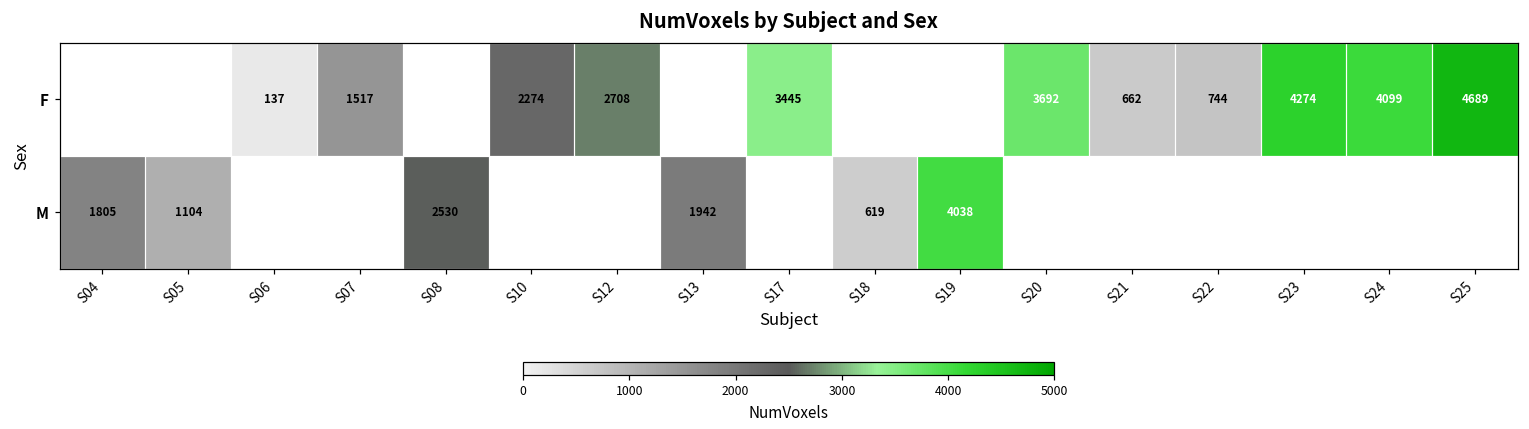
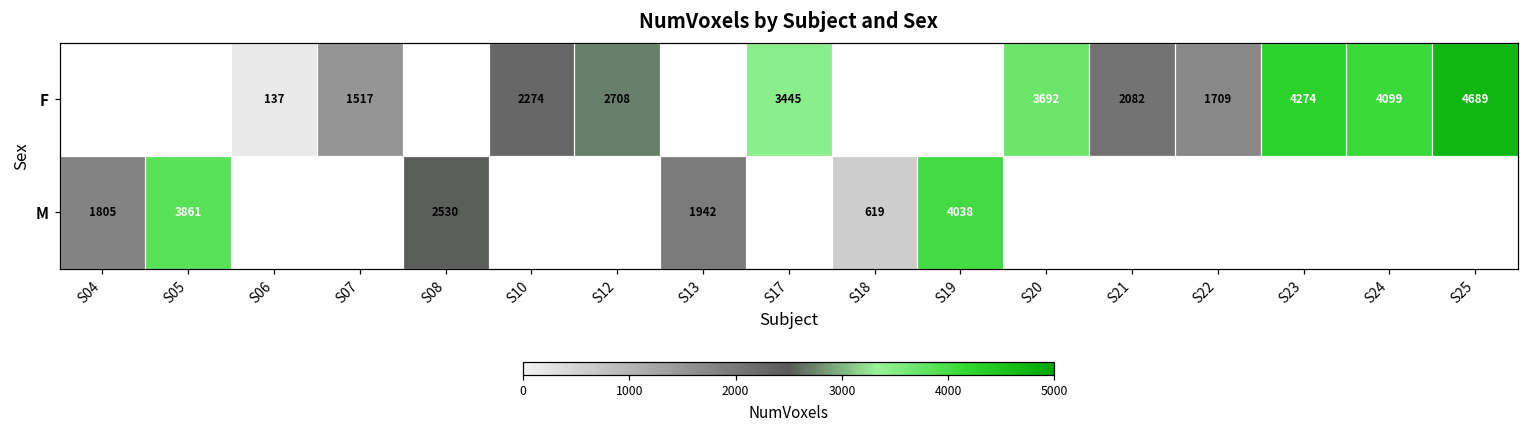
F, S21: 662 -> 2082
F, S22: 744 -> 1709
M, S05: 1104 -> 3861
